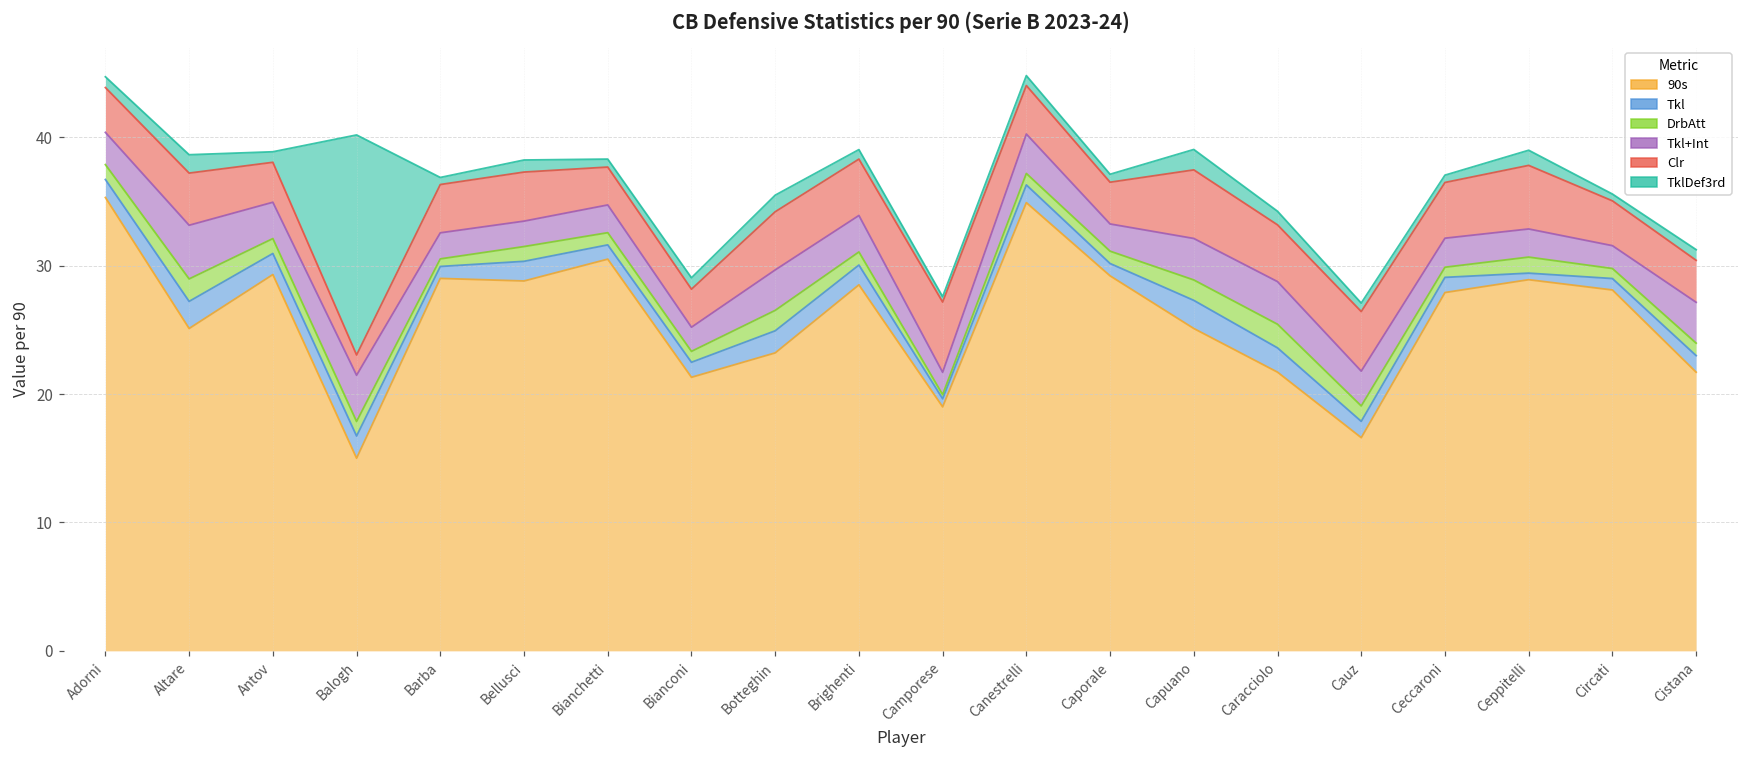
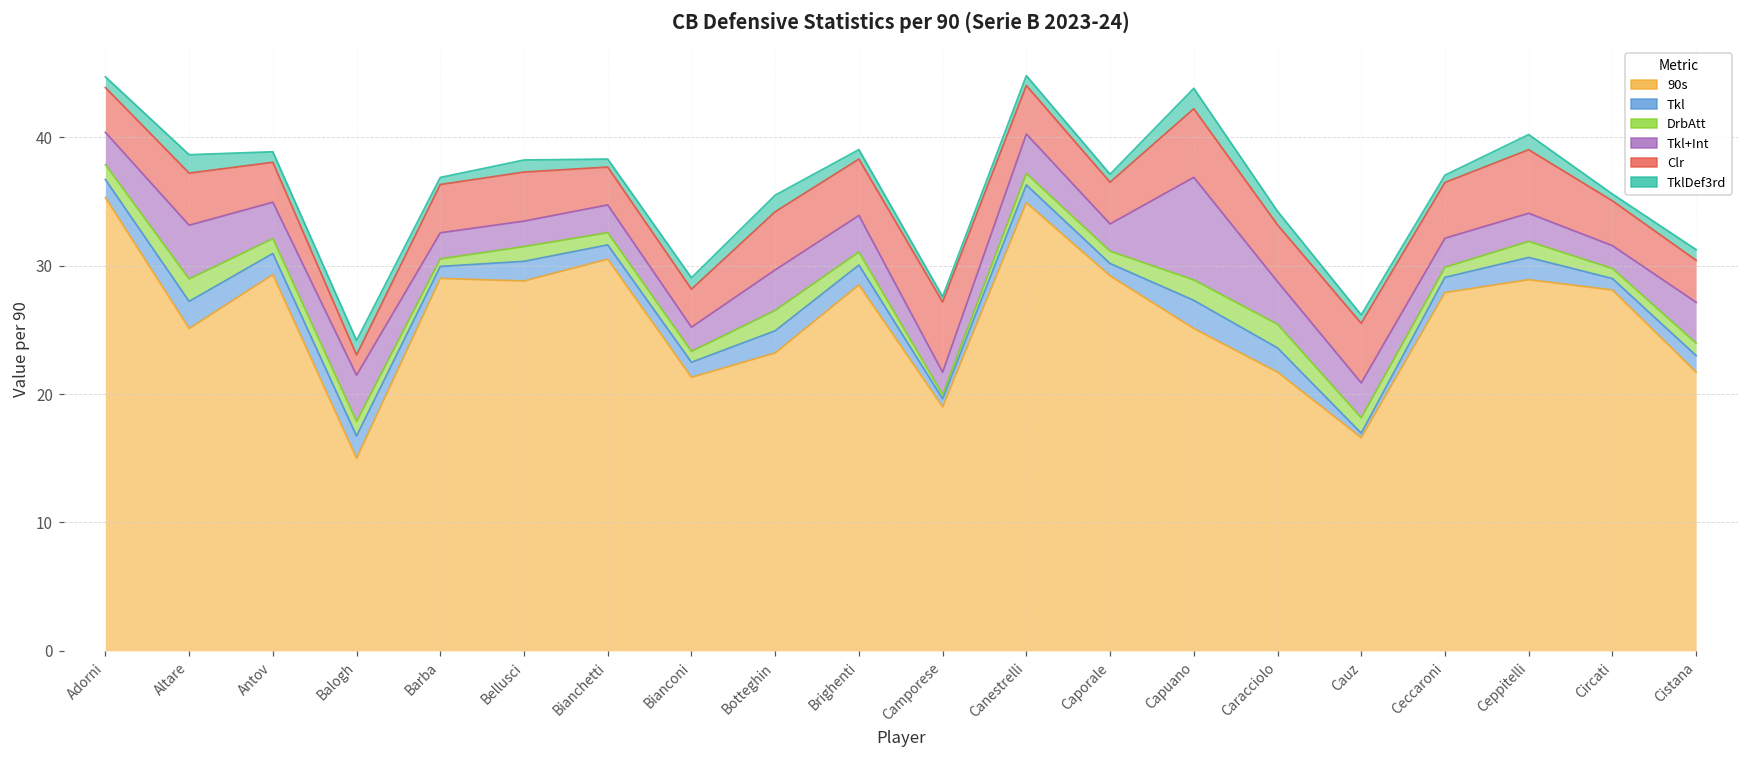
TklDef3rd, Balogh: 17.1 -> 1.1
Tkl+Int, Capuano: 3.2 -> 8.0
Tkl, Cauz: 1.3 -> 0.4
Tkl, Ceppitelli: 0.5 -> 1.7
